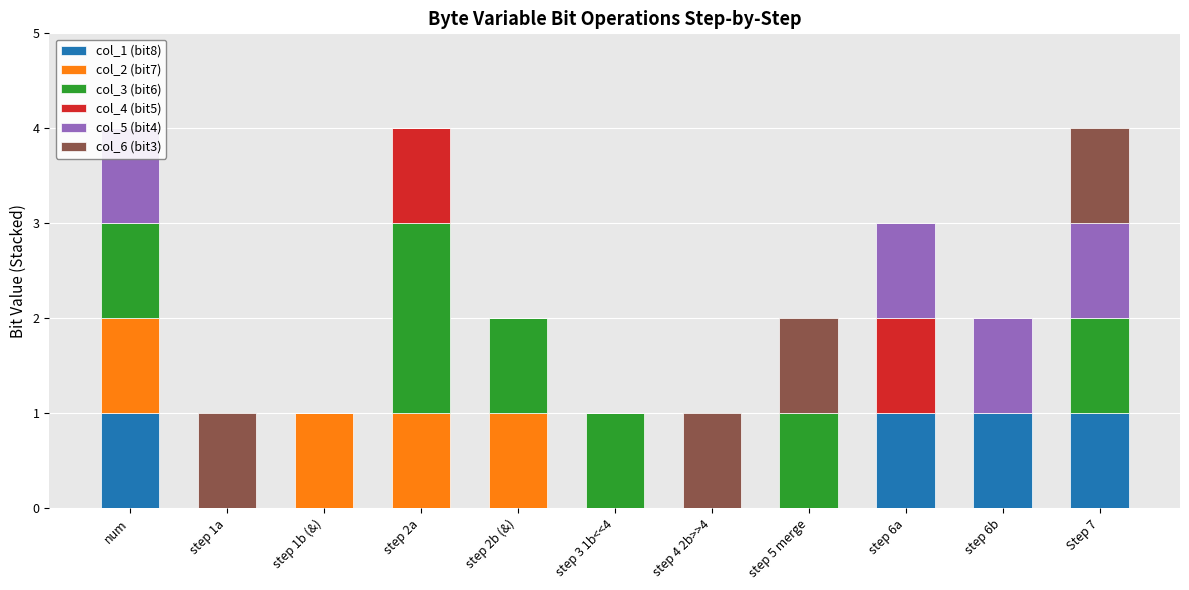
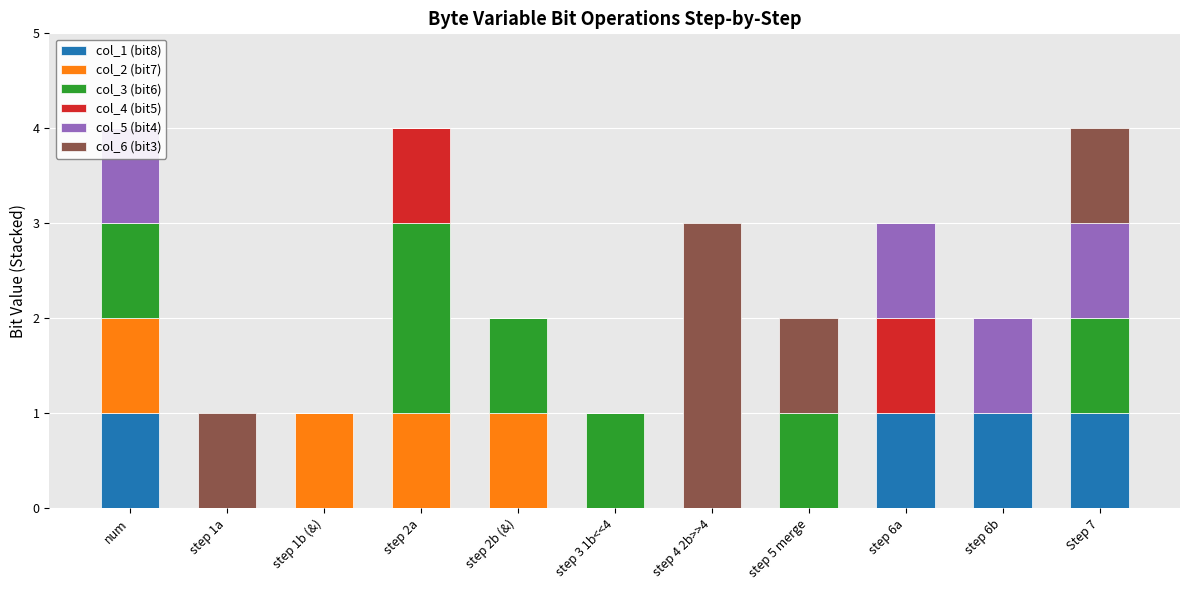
col_6 (bit3), step 4 2b>>4: 1 -> 3
